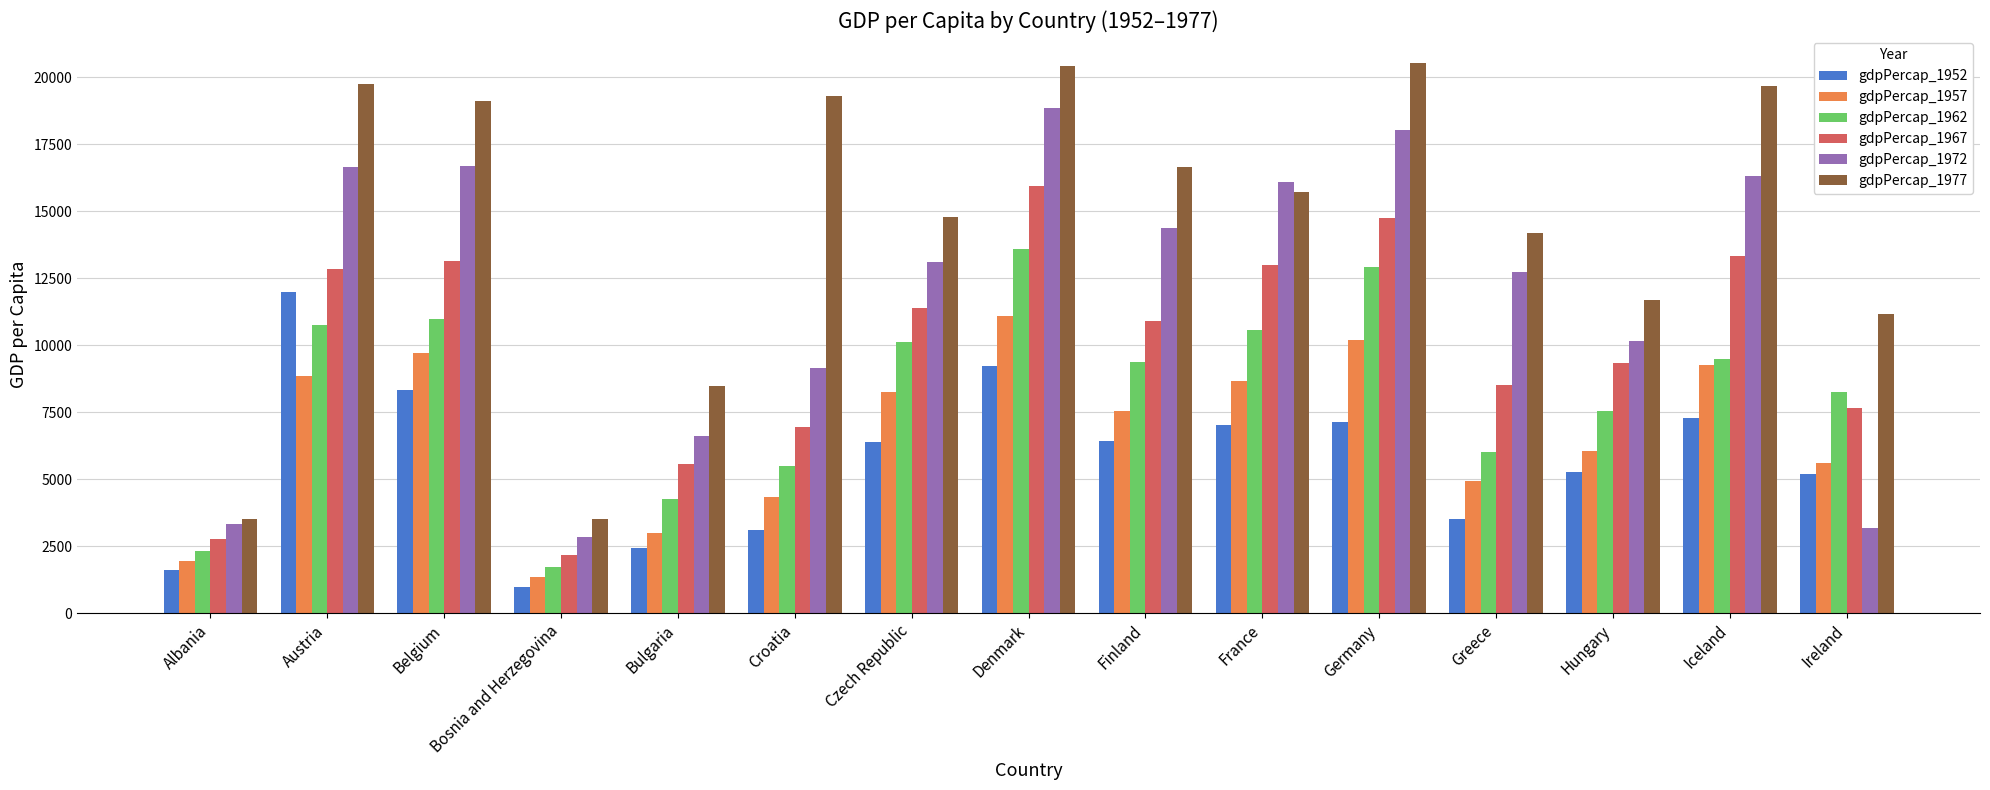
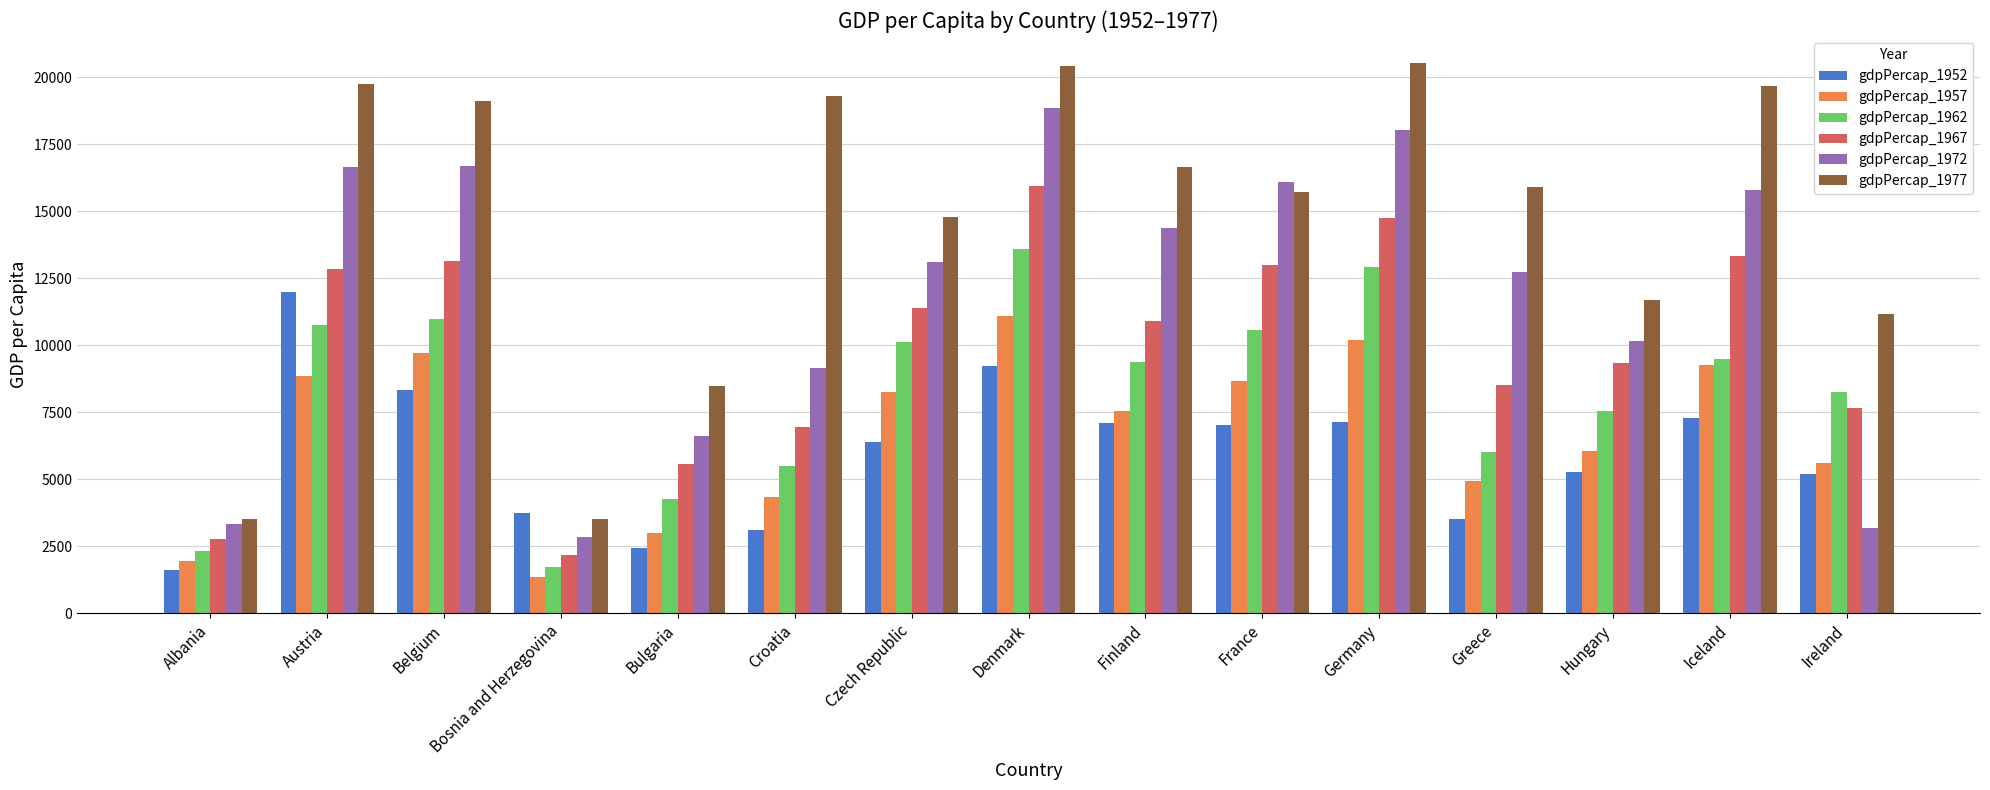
gdpPercap_1952, Bosnia and Herzegovina: 1000 -> 3700
gdpPercap_1952, Finland: 6400 -> 7100
gdpPercap_1977, Greece: 14200 -> 15900
gdpPercap_1972, Iceland: 16300 -> 15800
